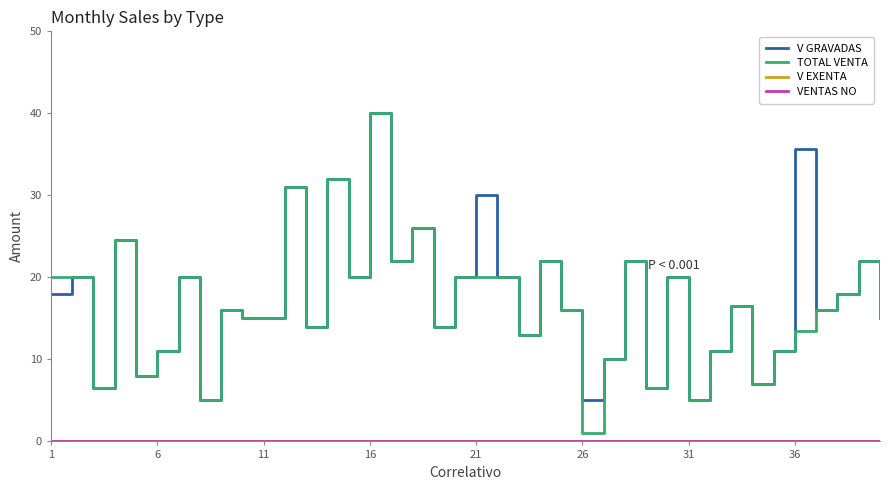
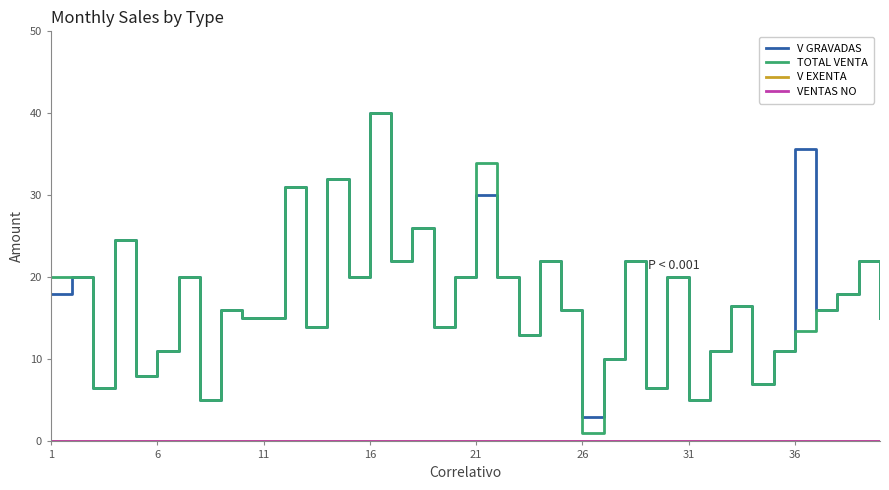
TOTAL VENTA, 21: 20 -> 34
V GRAVADAS, 26: 5 -> 3
